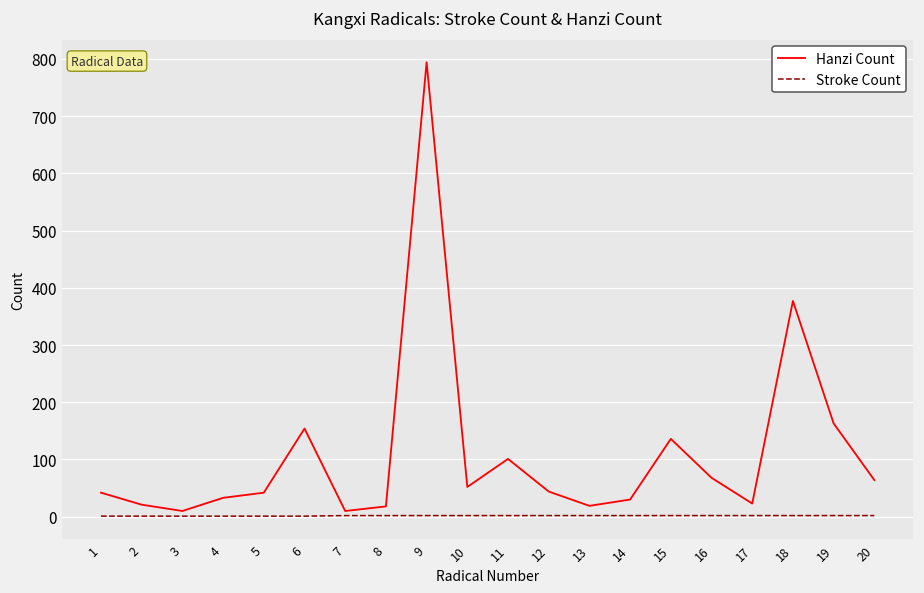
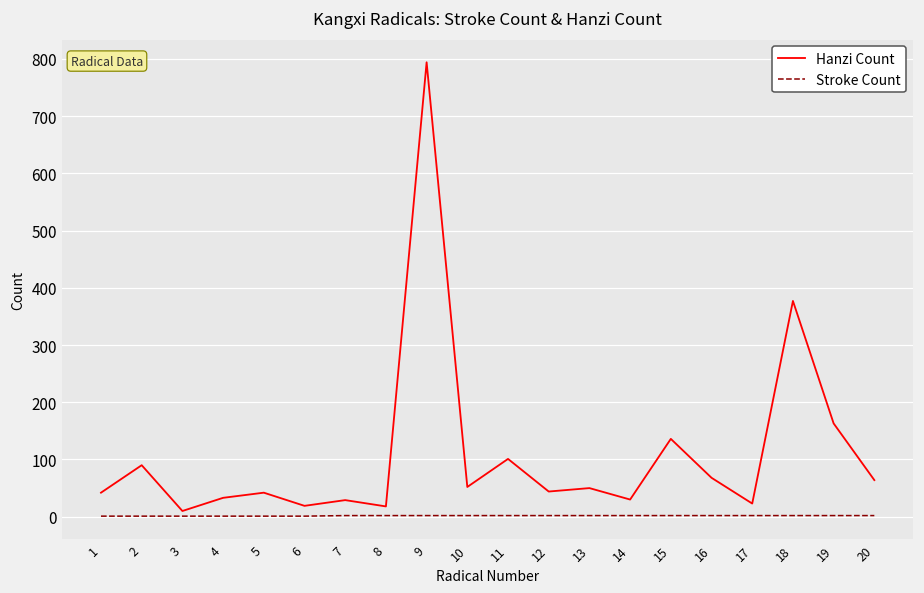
Hanzi Count, 2: 20 -> 90
Hanzi Count, 6: 150 -> 20
Hanzi Count, 7: 10 -> 30
Hanzi Count, 13: 20 -> 50
